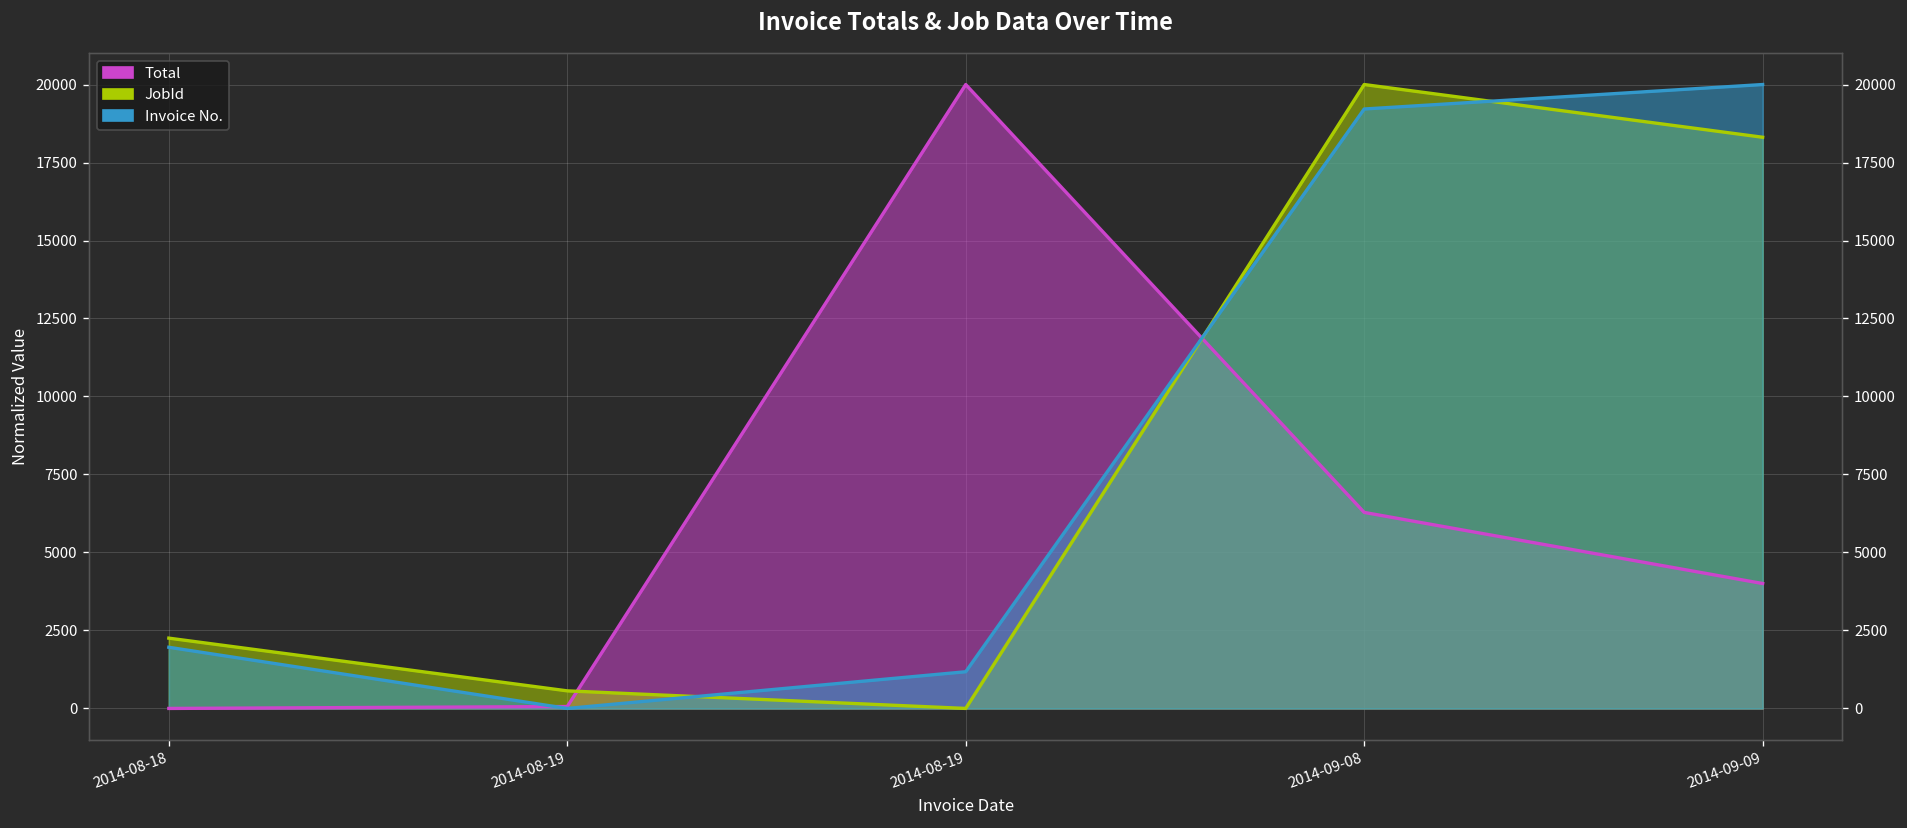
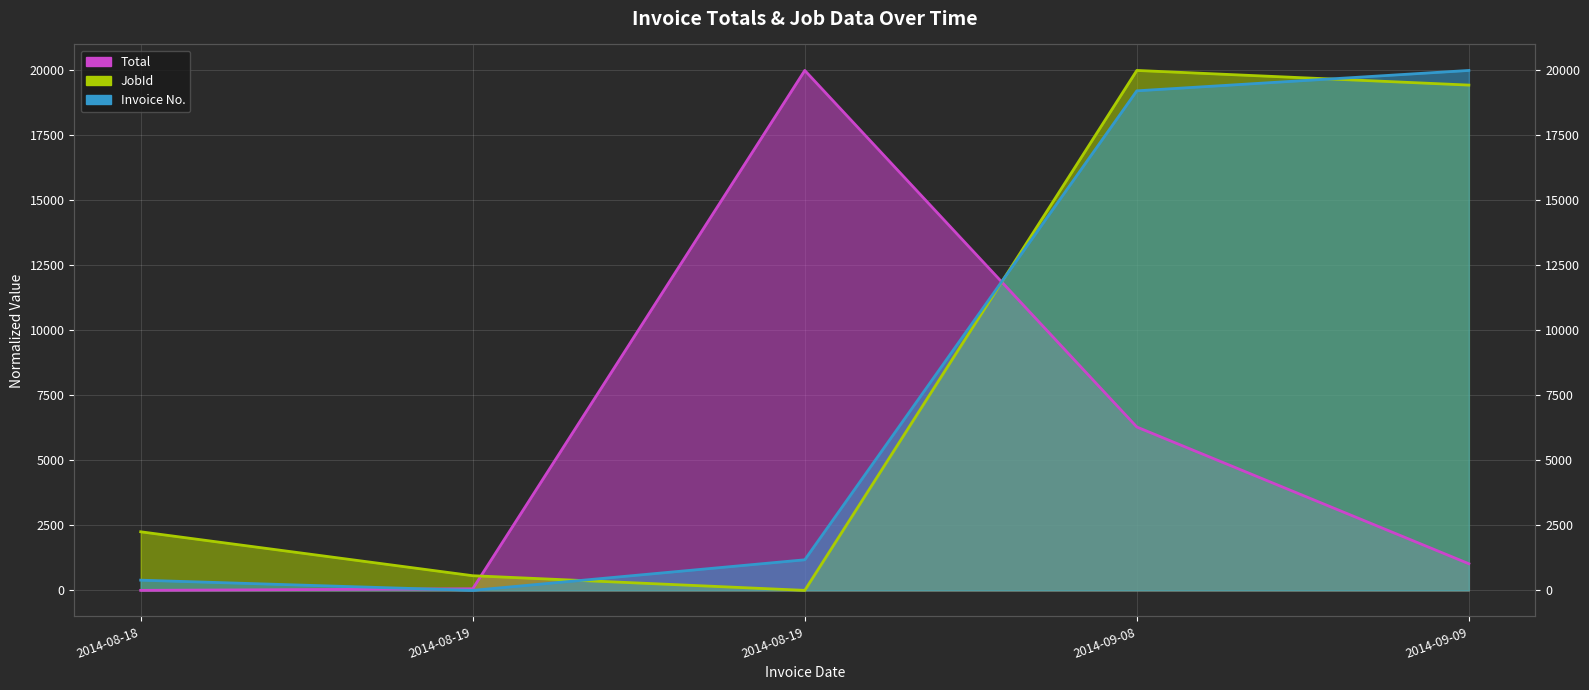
Invoice No., 2014-08-18: 2000 -> 400
Total, 2014-09-09: 4000 -> 1000
JobId, 2014-09-09: 18300 -> 19400
